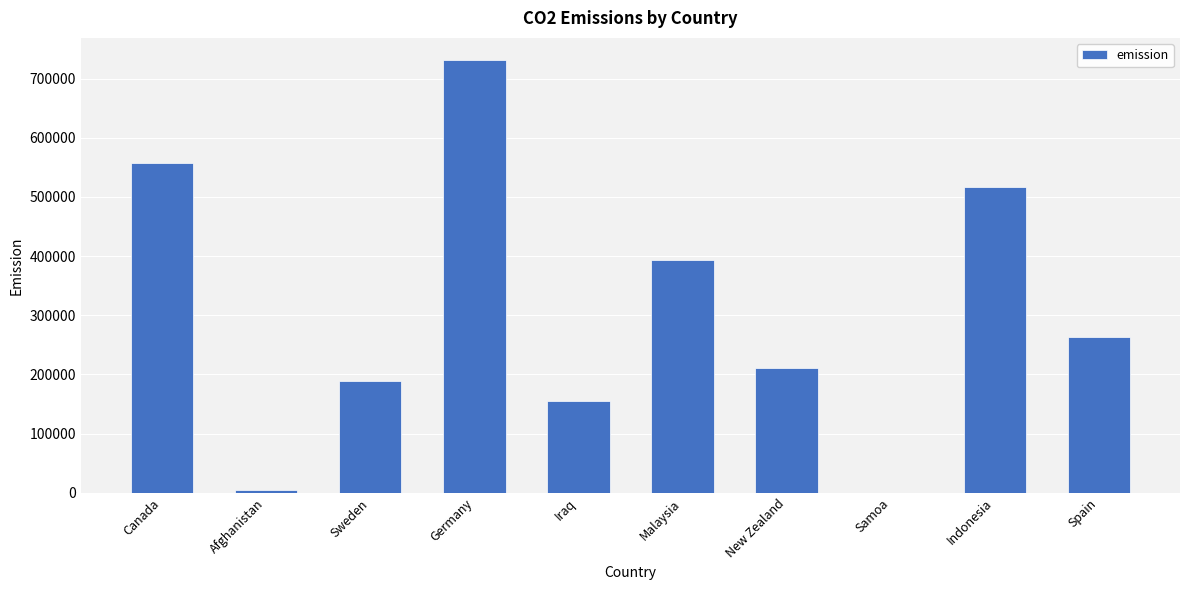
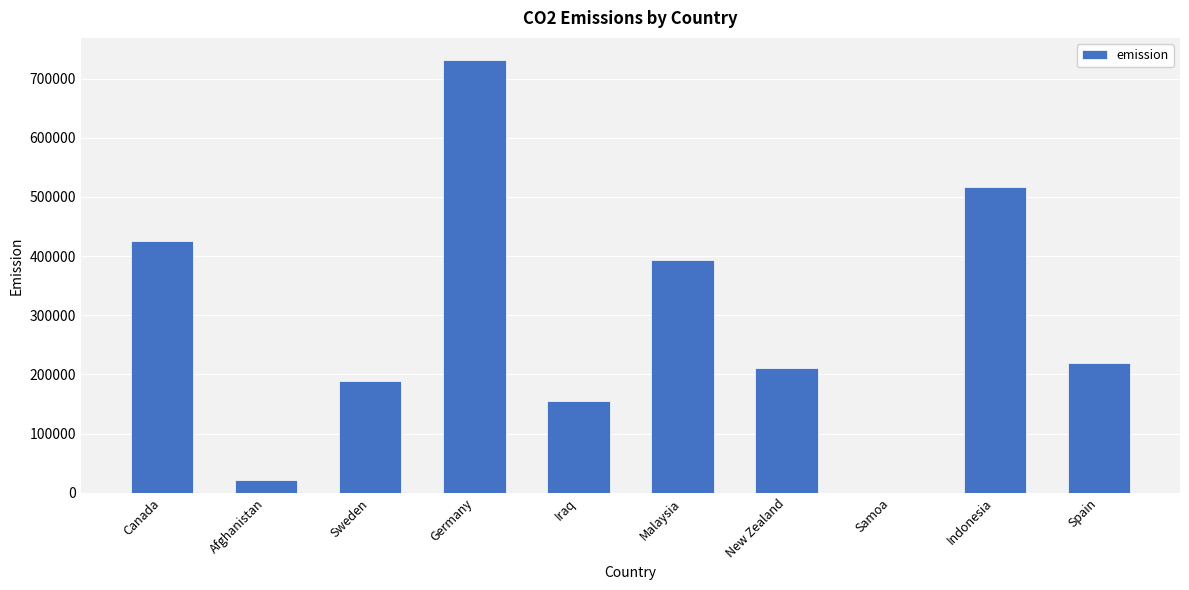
Canada: 560000 -> 430000
Afghanistan: 0 -> 20000
Spain: 260000 -> 220000
